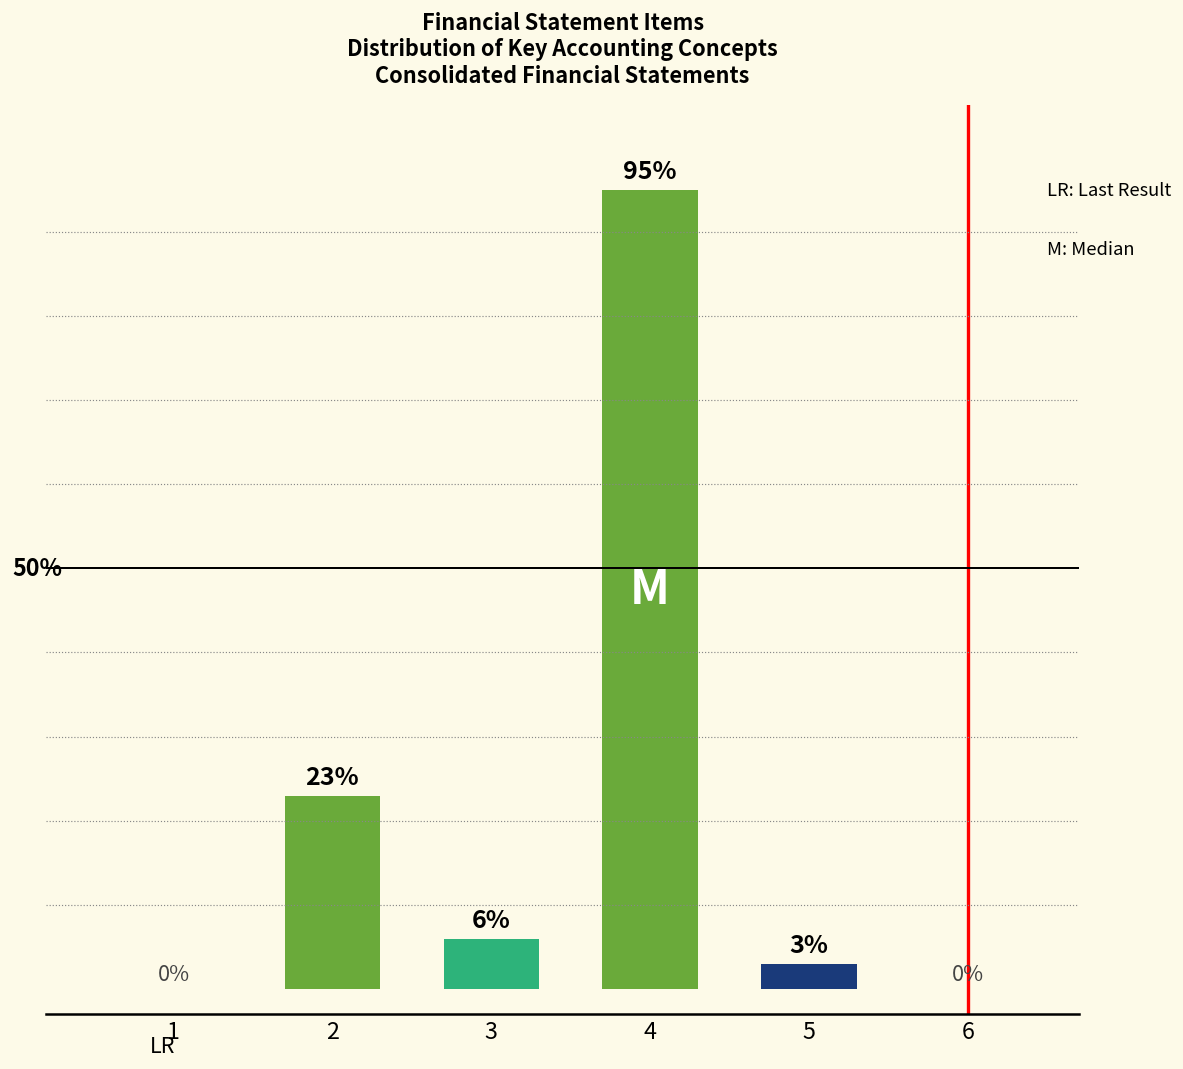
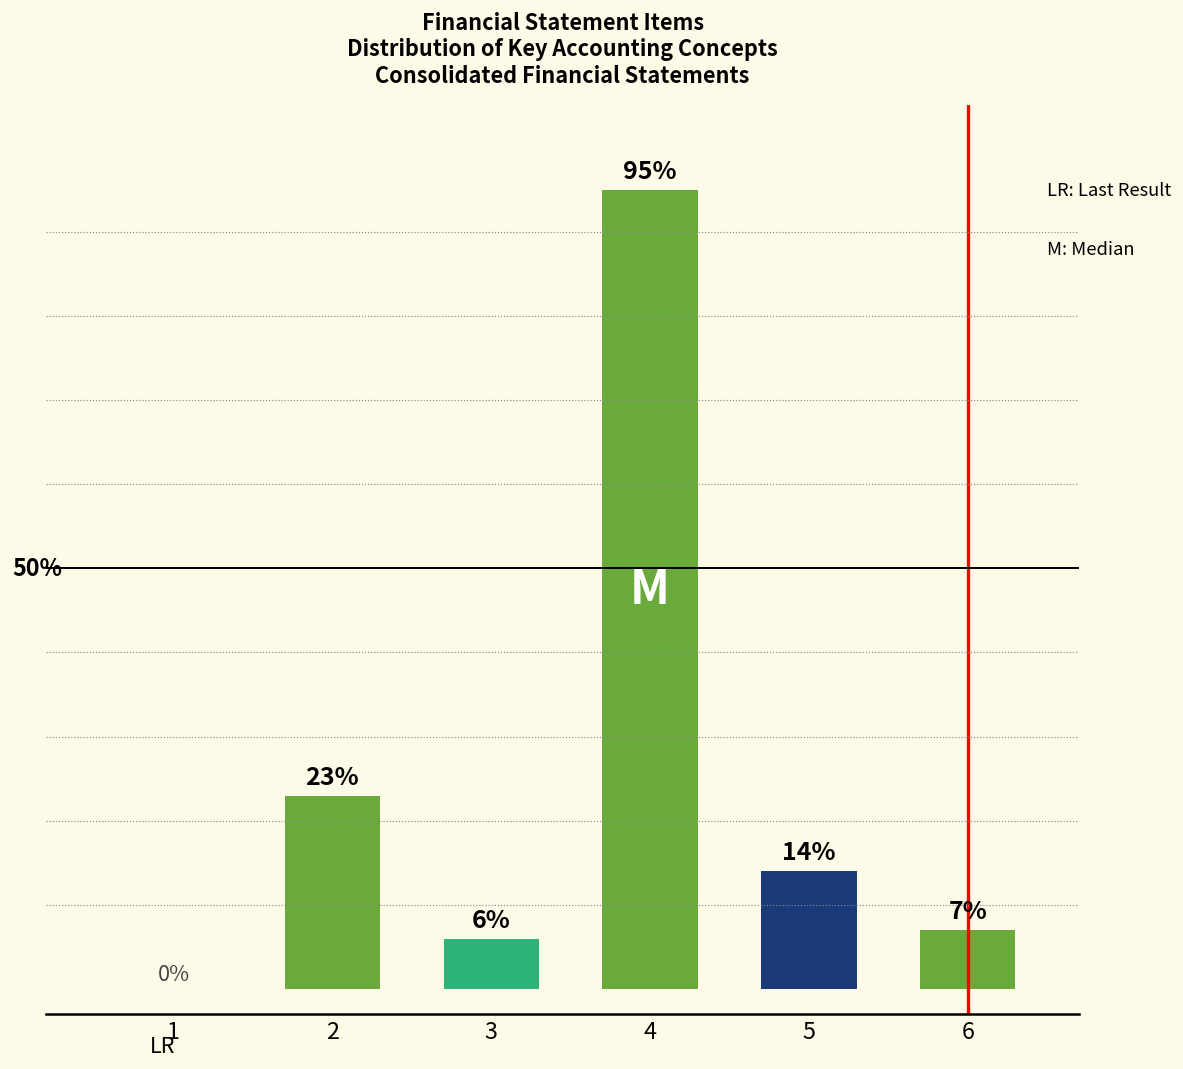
5: 3% -> 14%
6: 0% -> 7%
